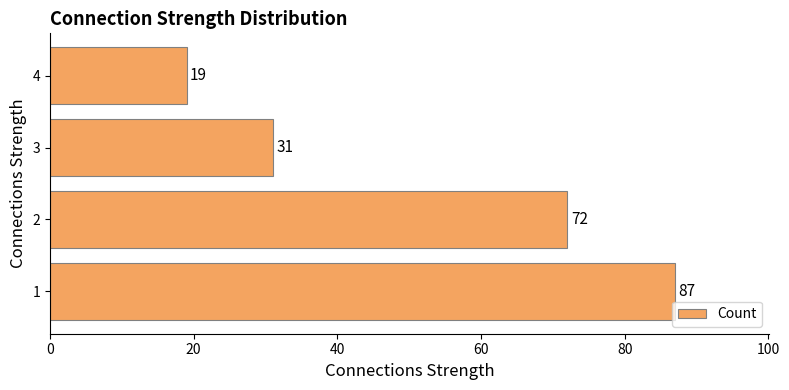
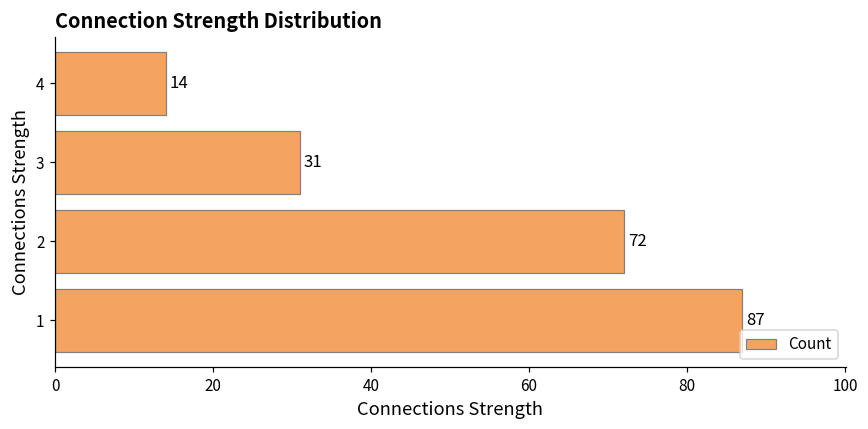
4: 19 -> 14
